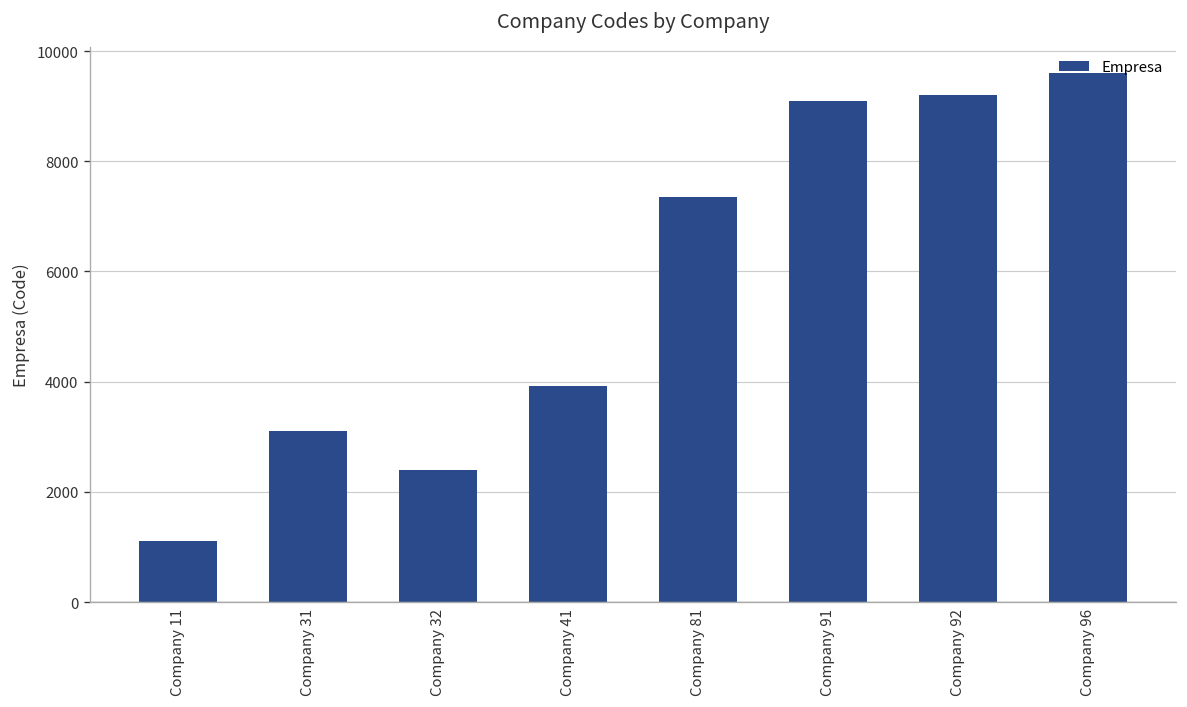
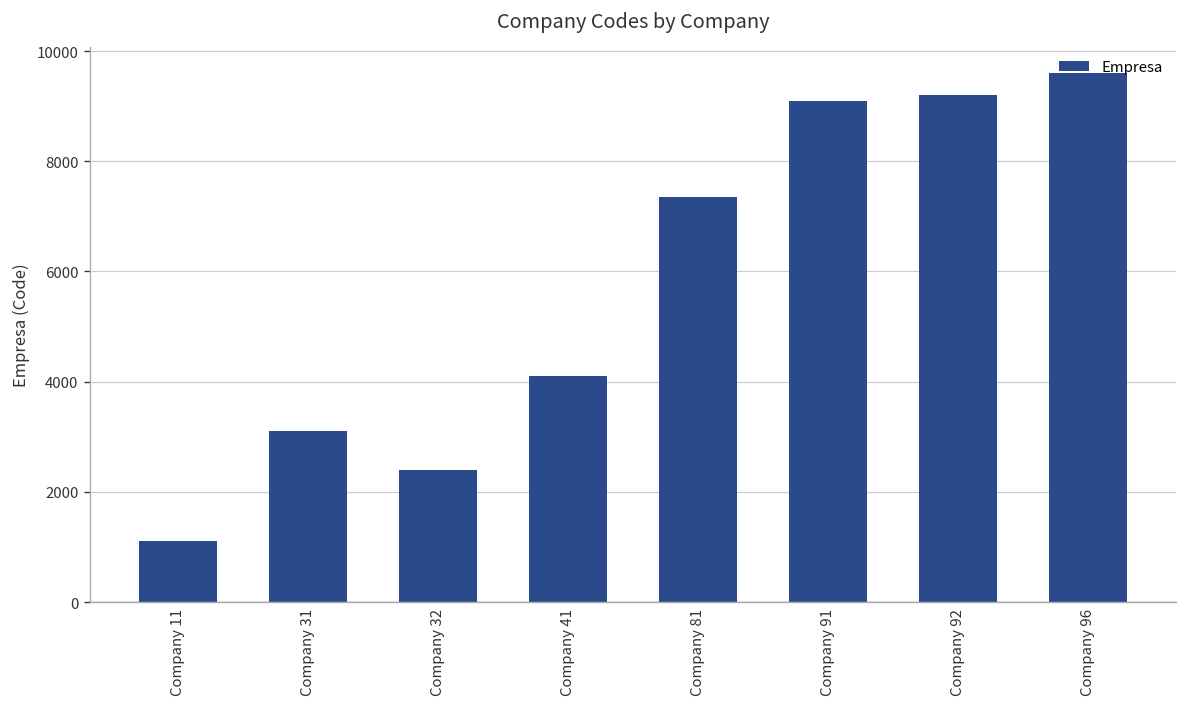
Company 41: 3900 -> 4100
